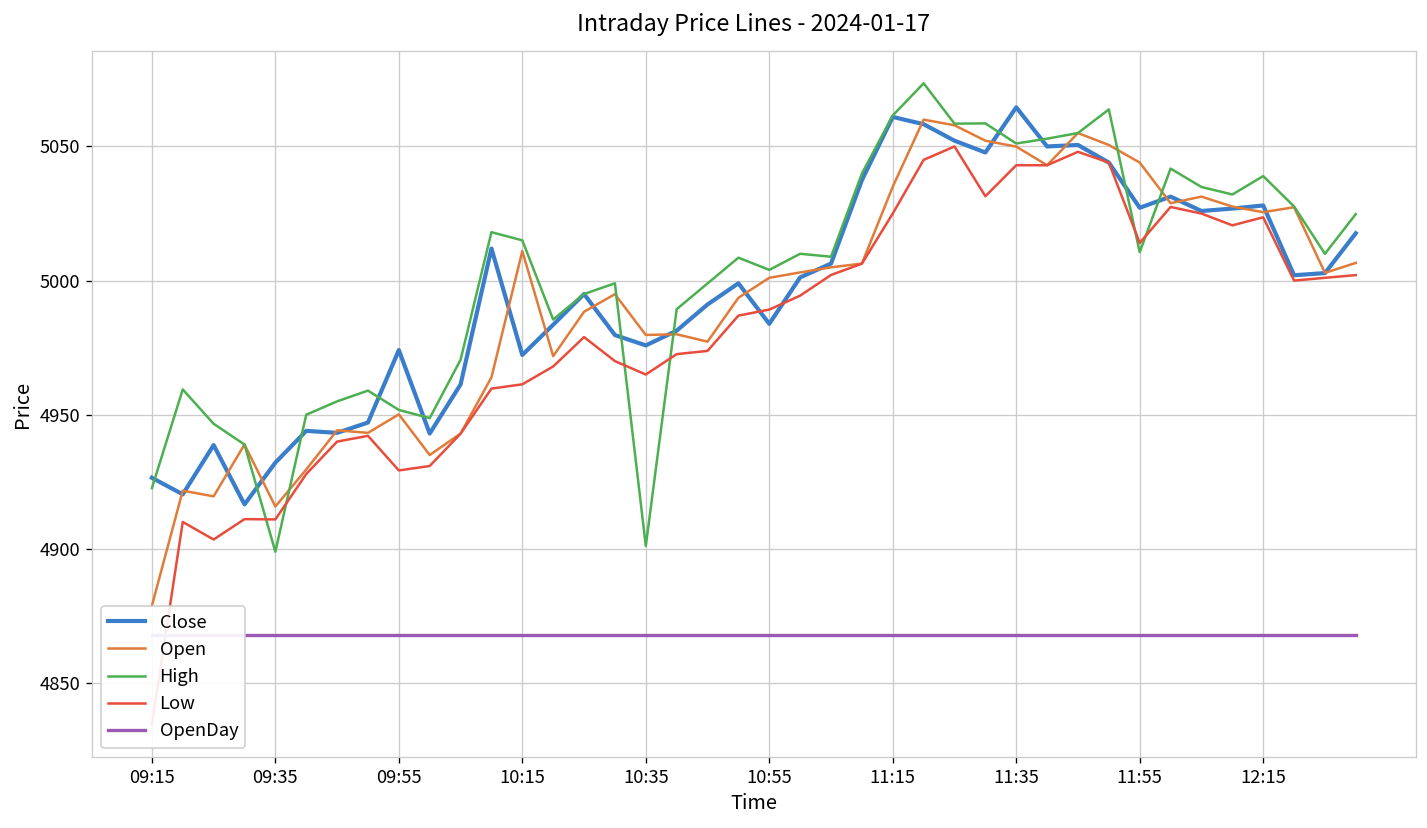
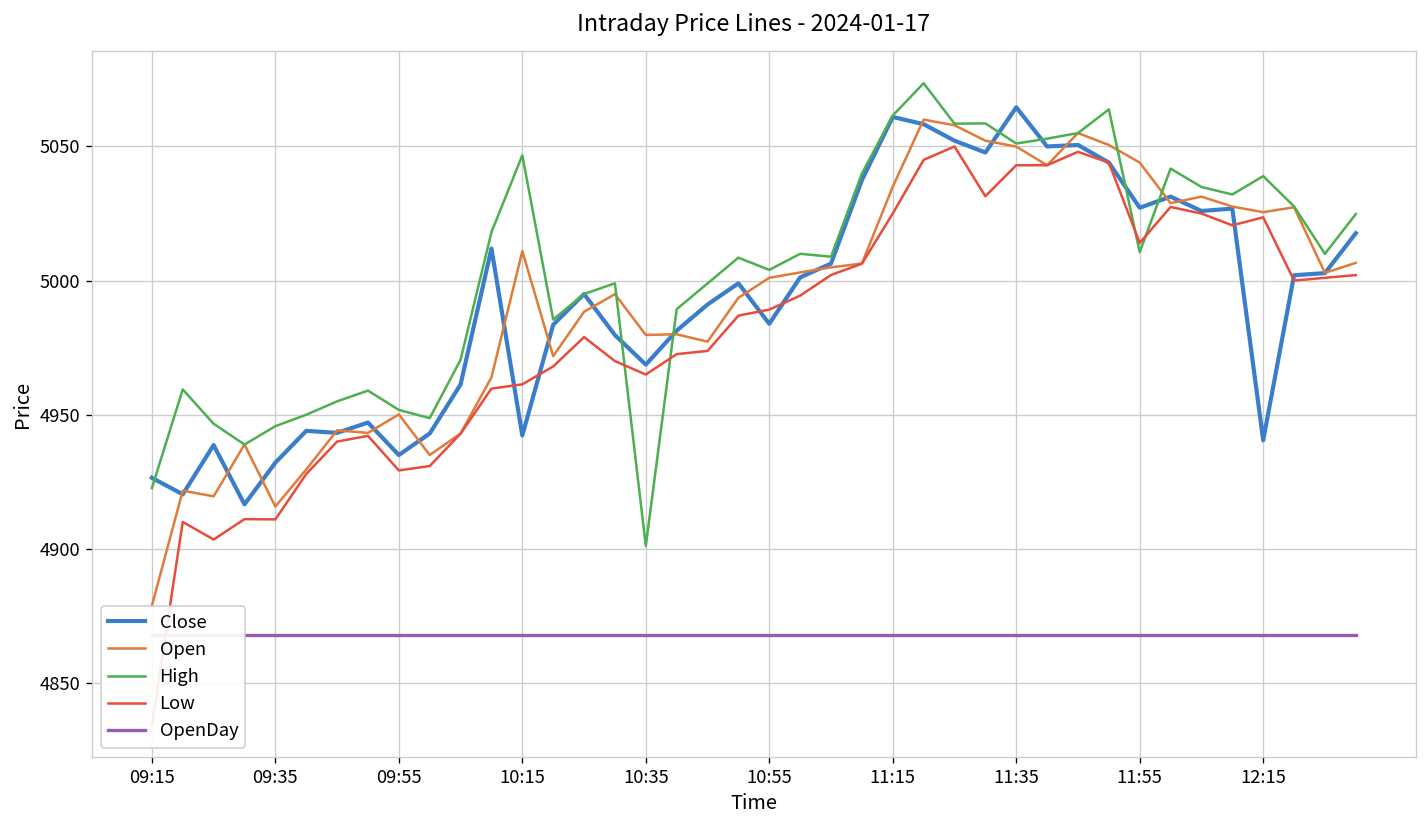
High, 09:35: 4899 -> 4946
Close, 09:55: 4974 -> 4935
Close, 10:15: 4972 -> 4942
High, 10:15: 5015 -> 5047
Close, 10:35: 4976 -> 4969
Close, 12:15: 5028 -> 4941
